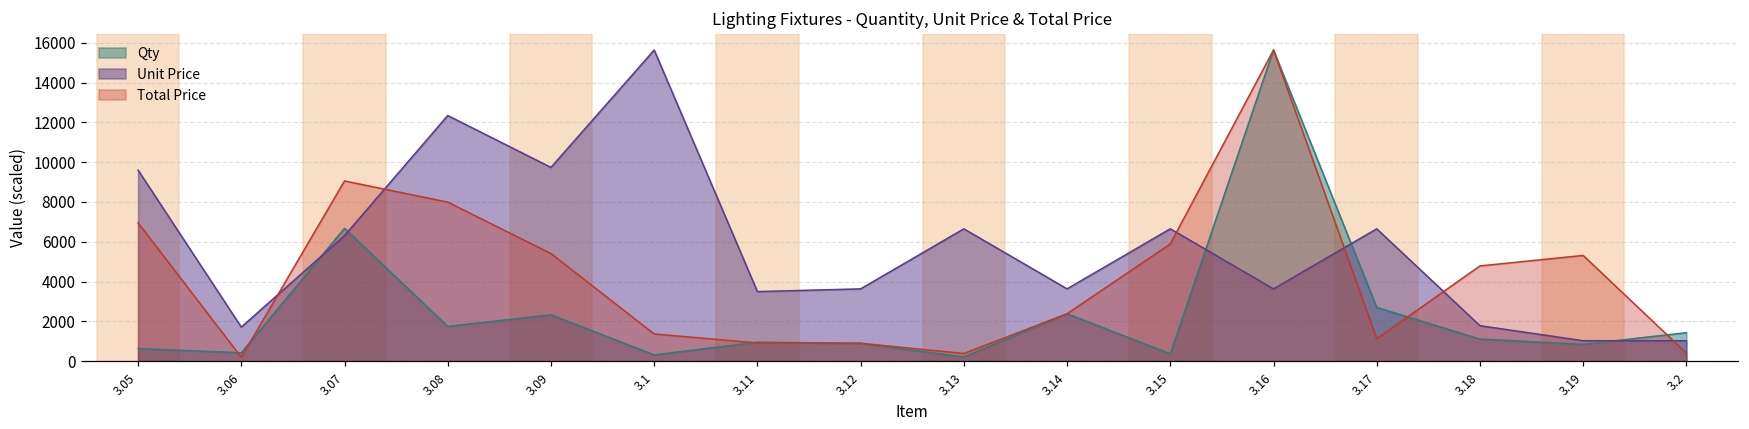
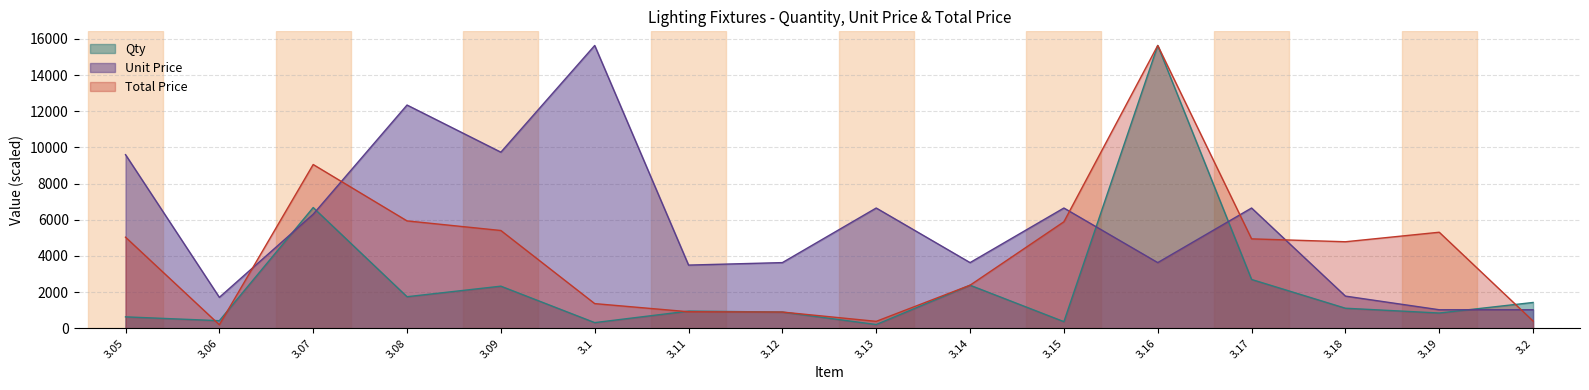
Total Price, 3.05: 7000 -> 5000
Total Price, 3.08: 8000 -> 5900
Total Price, 3.17: 1100 -> 4900
